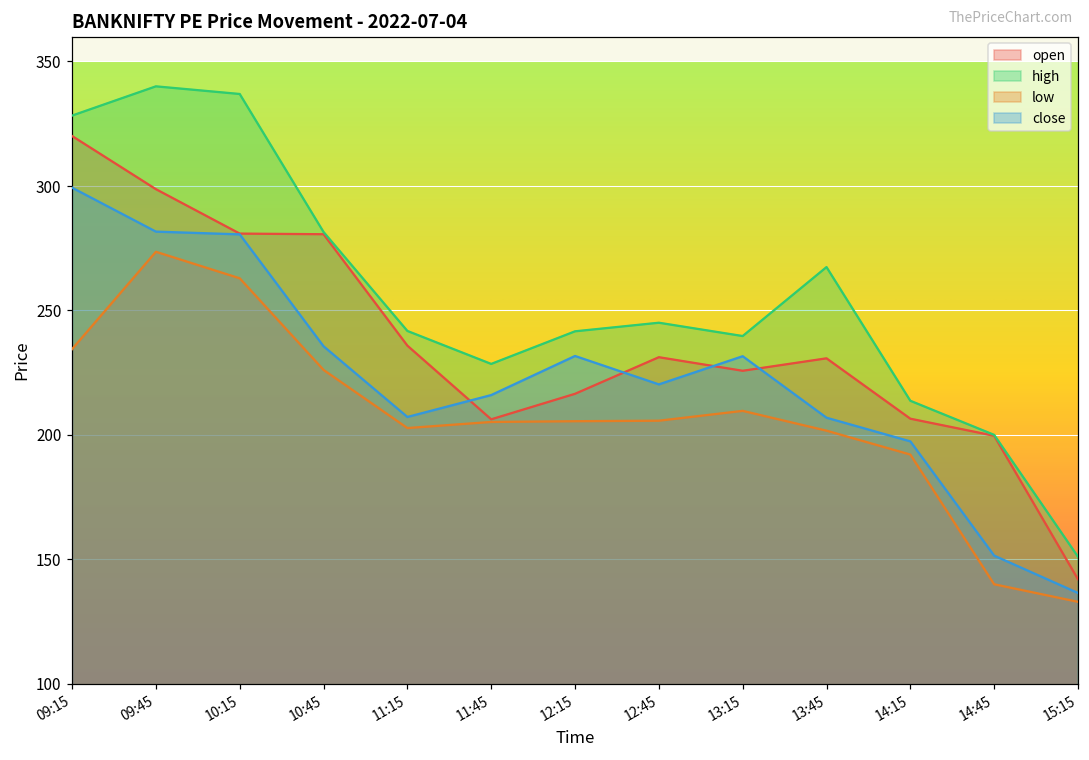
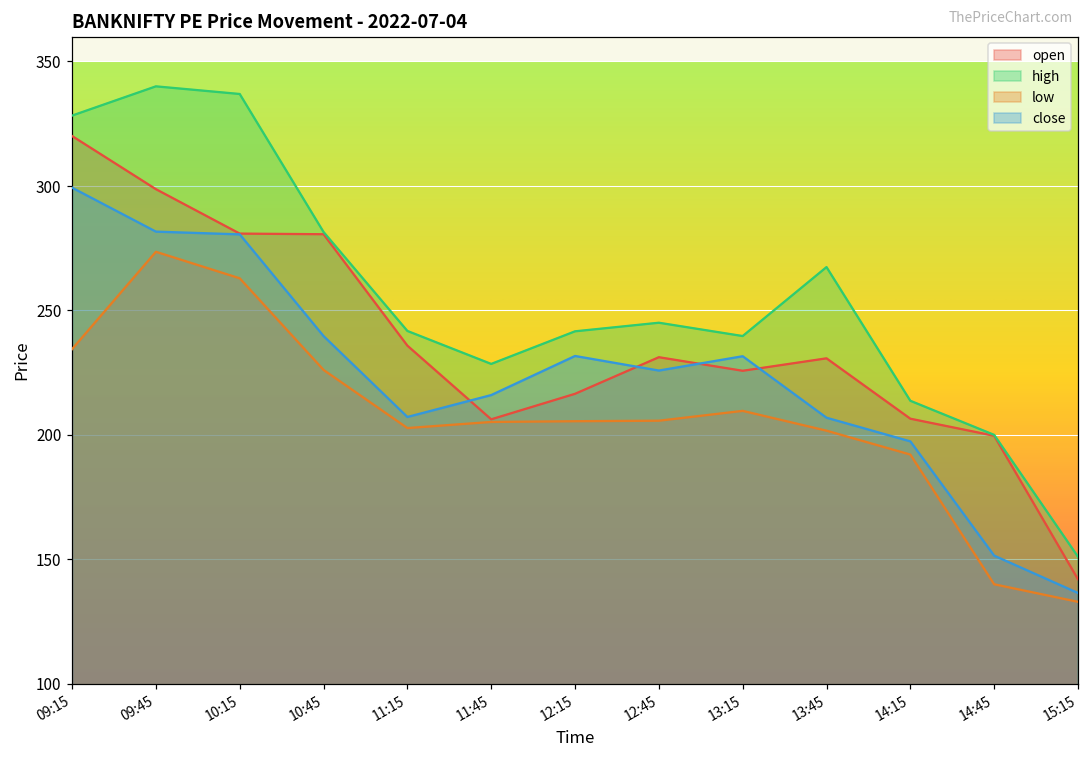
close, 10:45: 236 -> 240
close, 12:45: 220 -> 226
